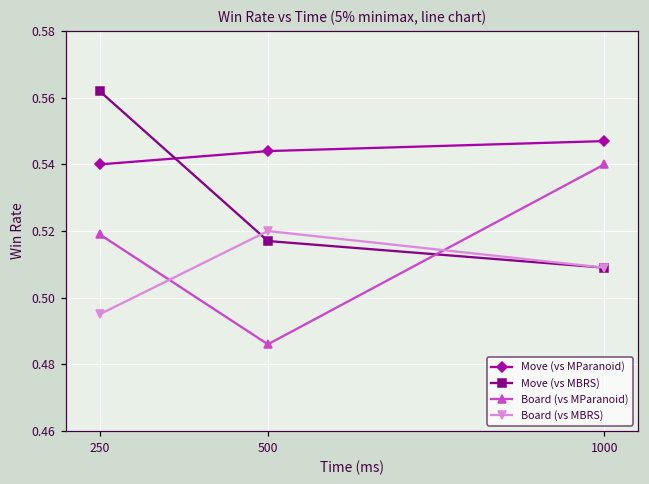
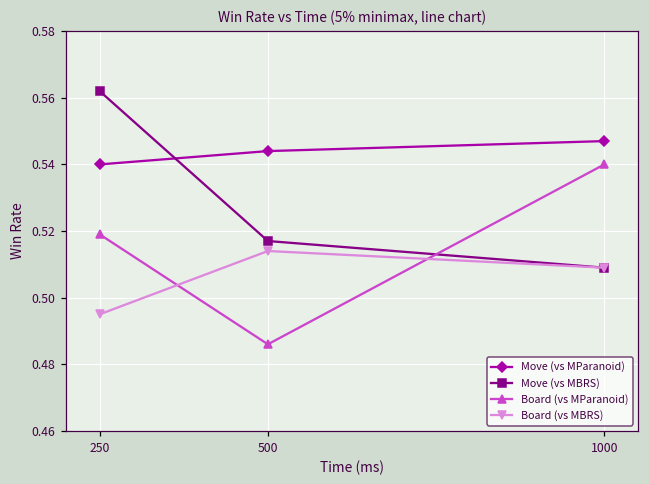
Board (vs MBRS), 500: 0.520 -> 0.514
